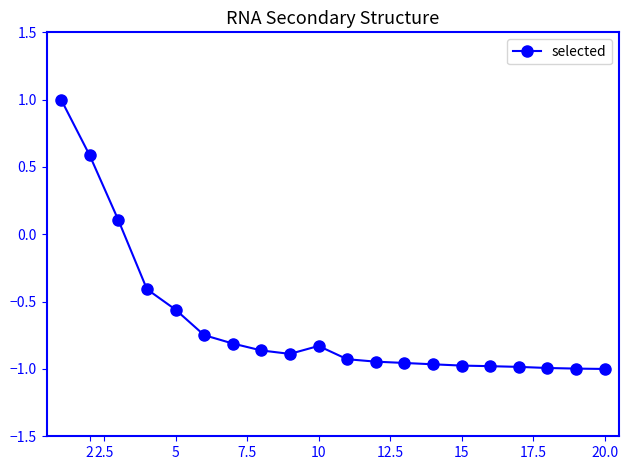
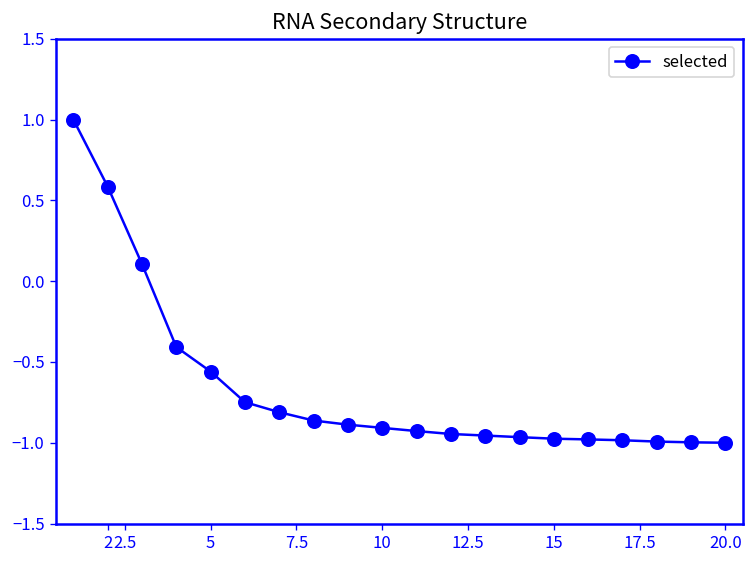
10: -0.83 -> -0.91
